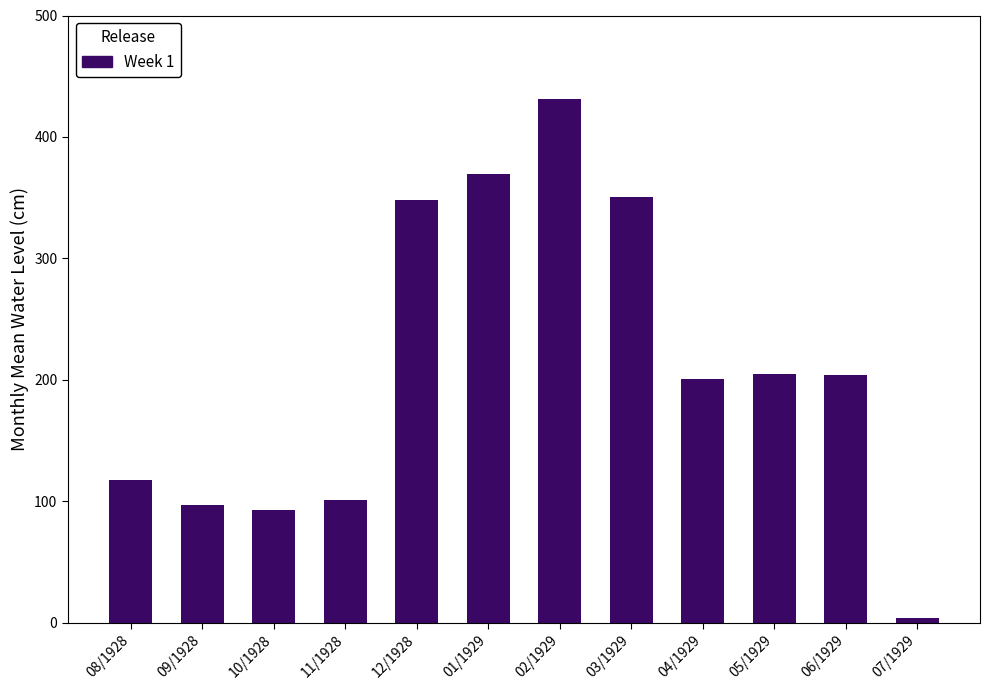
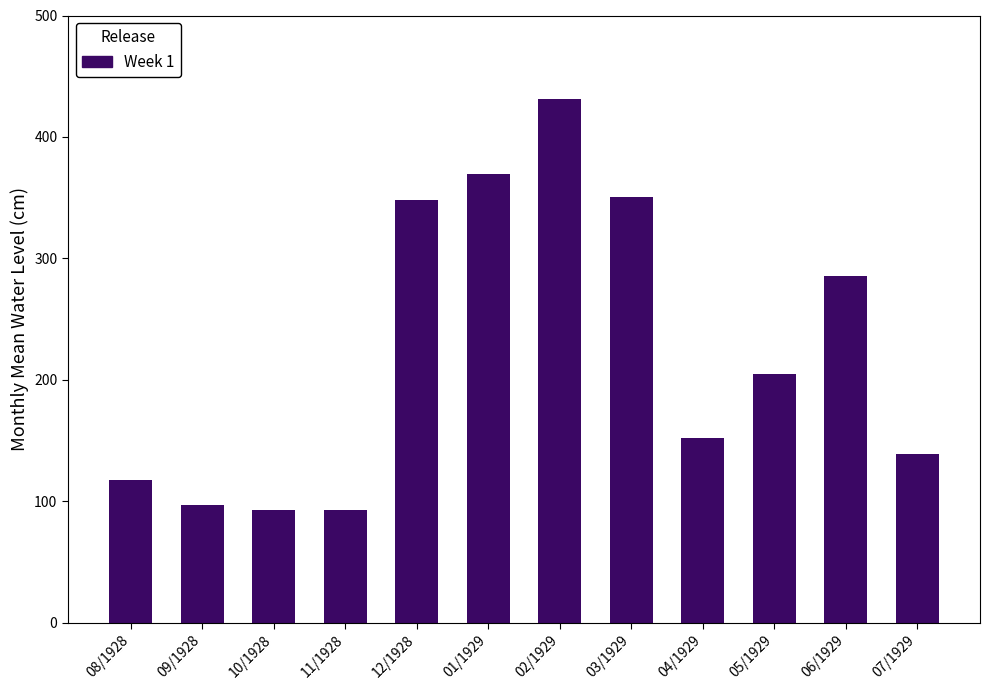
11/1928: 101 -> 93
04/1929: 201 -> 152
06/1929: 204 -> 286
07/1929: 4 -> 139
